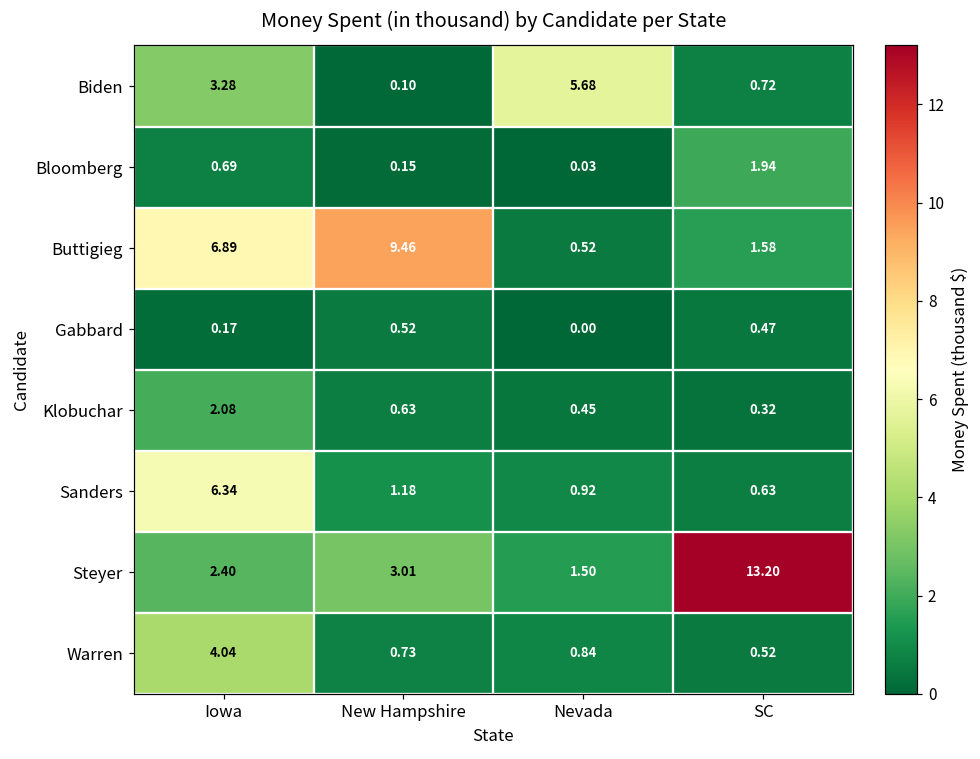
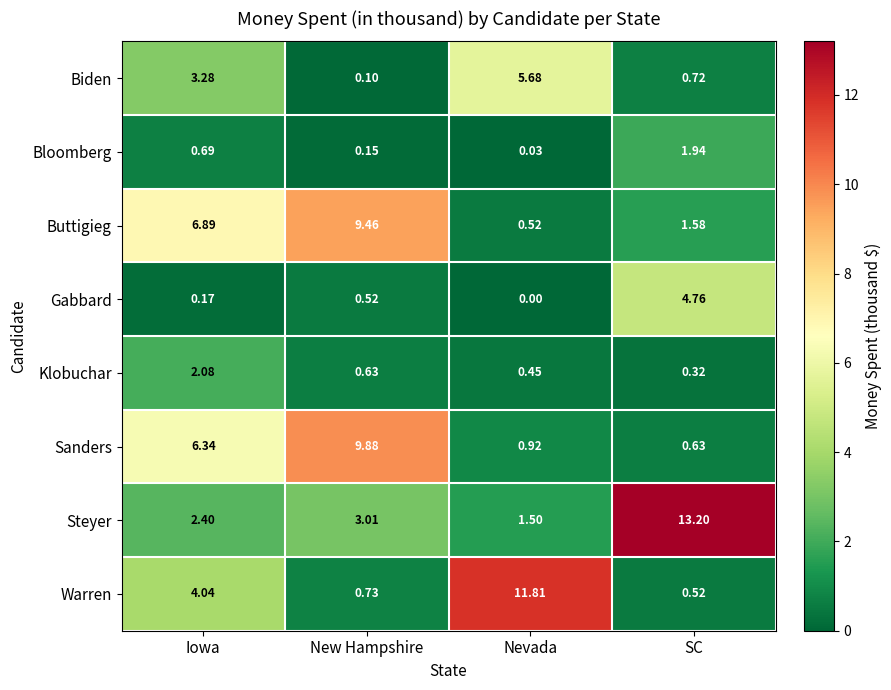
Gabbard, SC: 0.47 -> 4.76
Sanders, New Hampshire: 1.18 -> 9.88
Warren, Nevada: 0.84 -> 11.81
